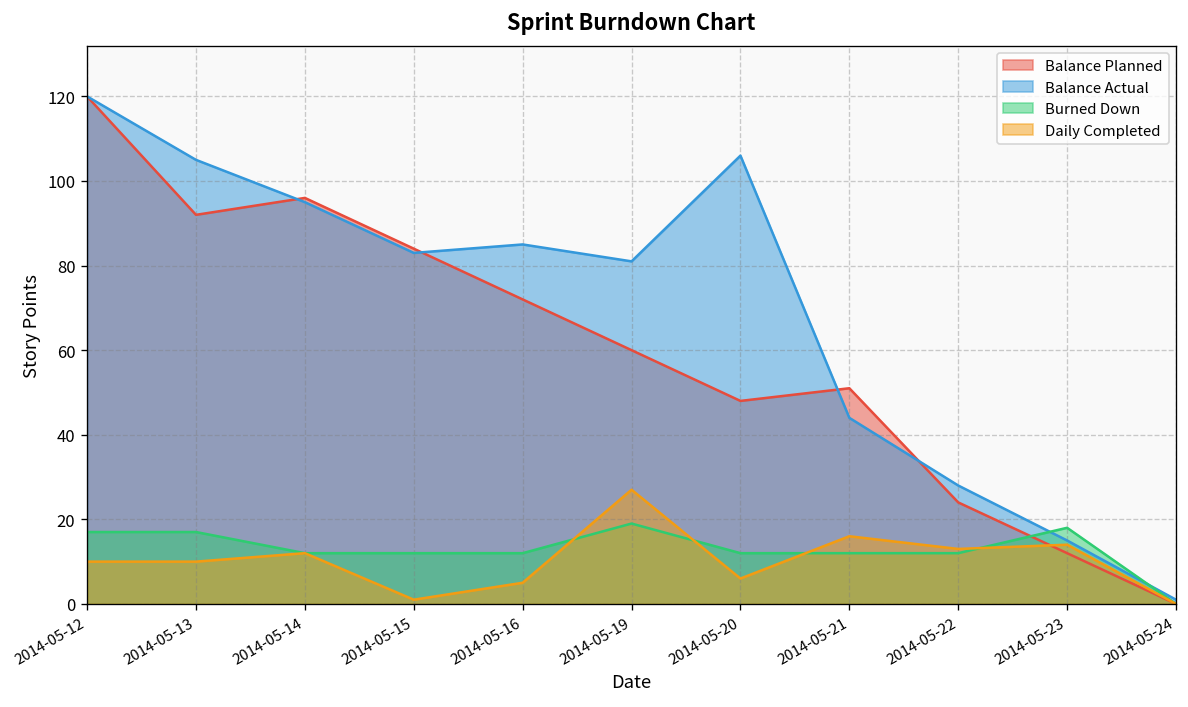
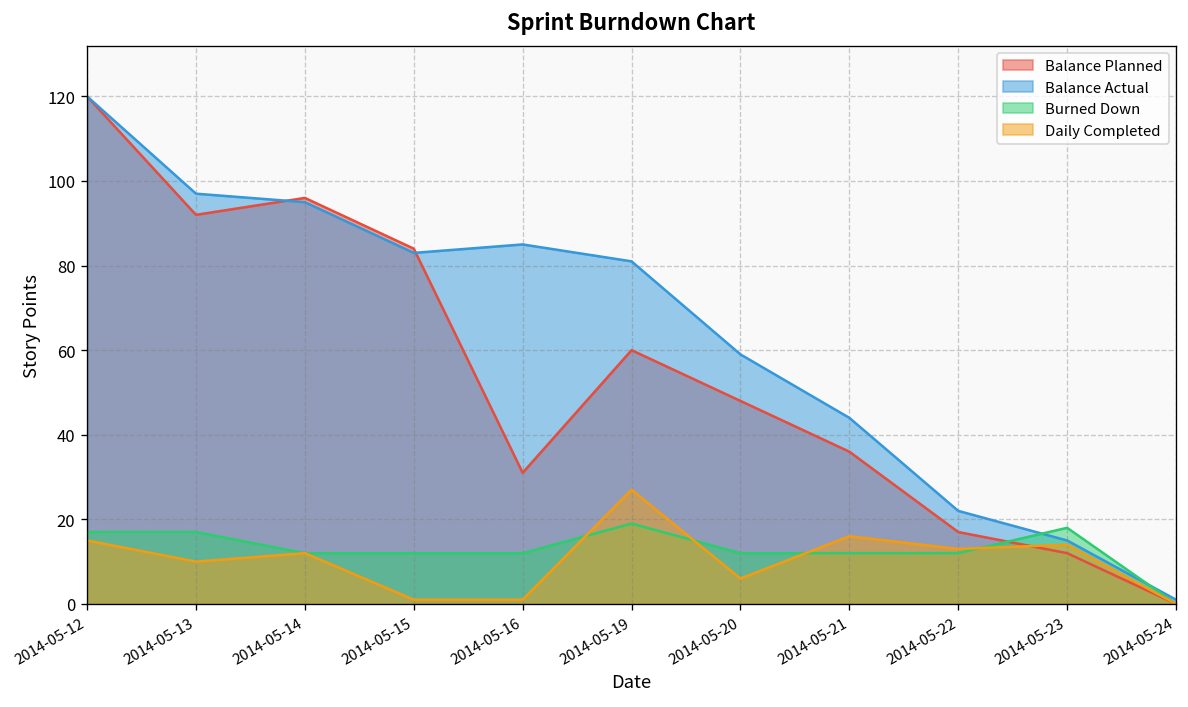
Daily Completed, 2014-05-12: 10 -> 15
Balance Actual, 2014-05-13: 105 -> 97
Balance Planned, 2014-05-16: 72 -> 31
Daily Completed, 2014-05-16: 5 -> 1
Balance Actual, 2014-05-20: 106 -> 59
Balance Planned, 2014-05-21: 51 -> 36
Balance Planned, 2014-05-22: 24 -> 17
Balance Actual, 2014-05-22: 28 -> 22
